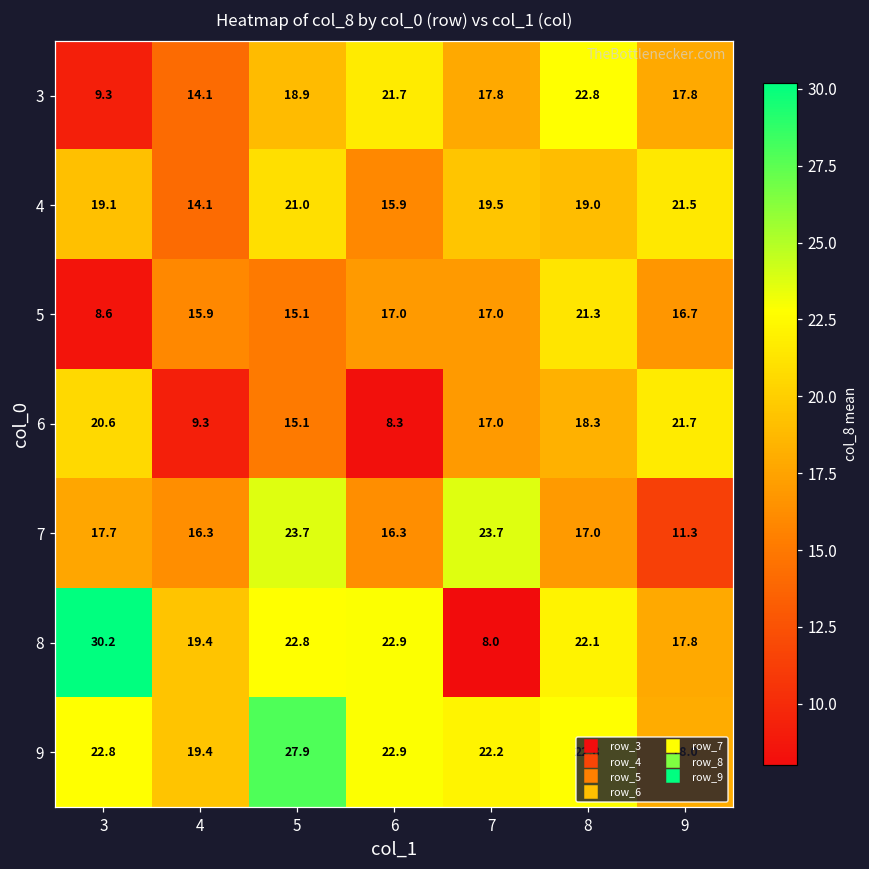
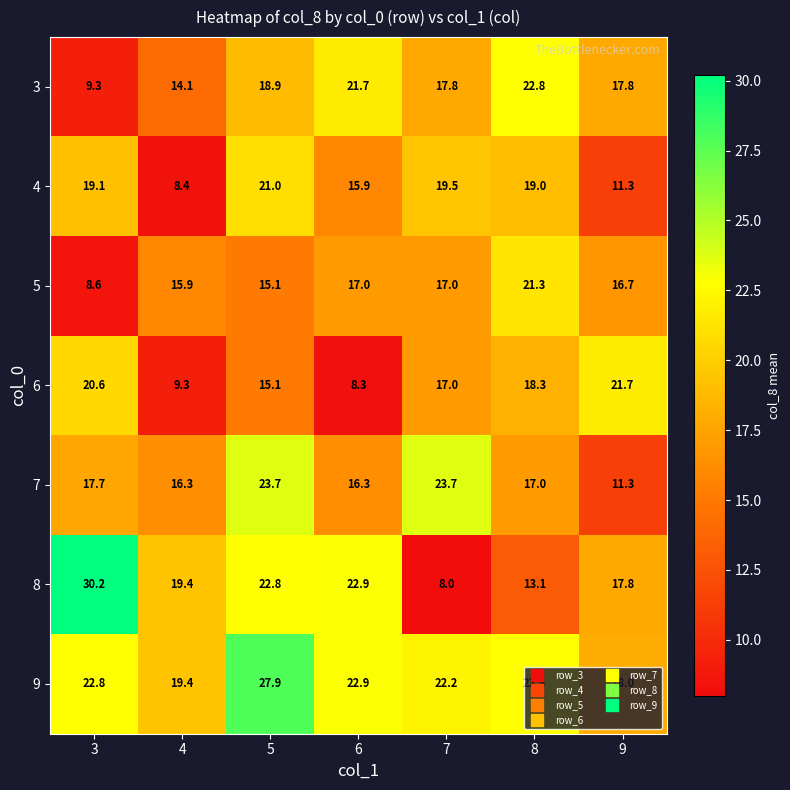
4, 4: 14.1 -> 8.4
4, 9: 21.5 -> 11.3
8, 8: 22.1 -> 13.1
